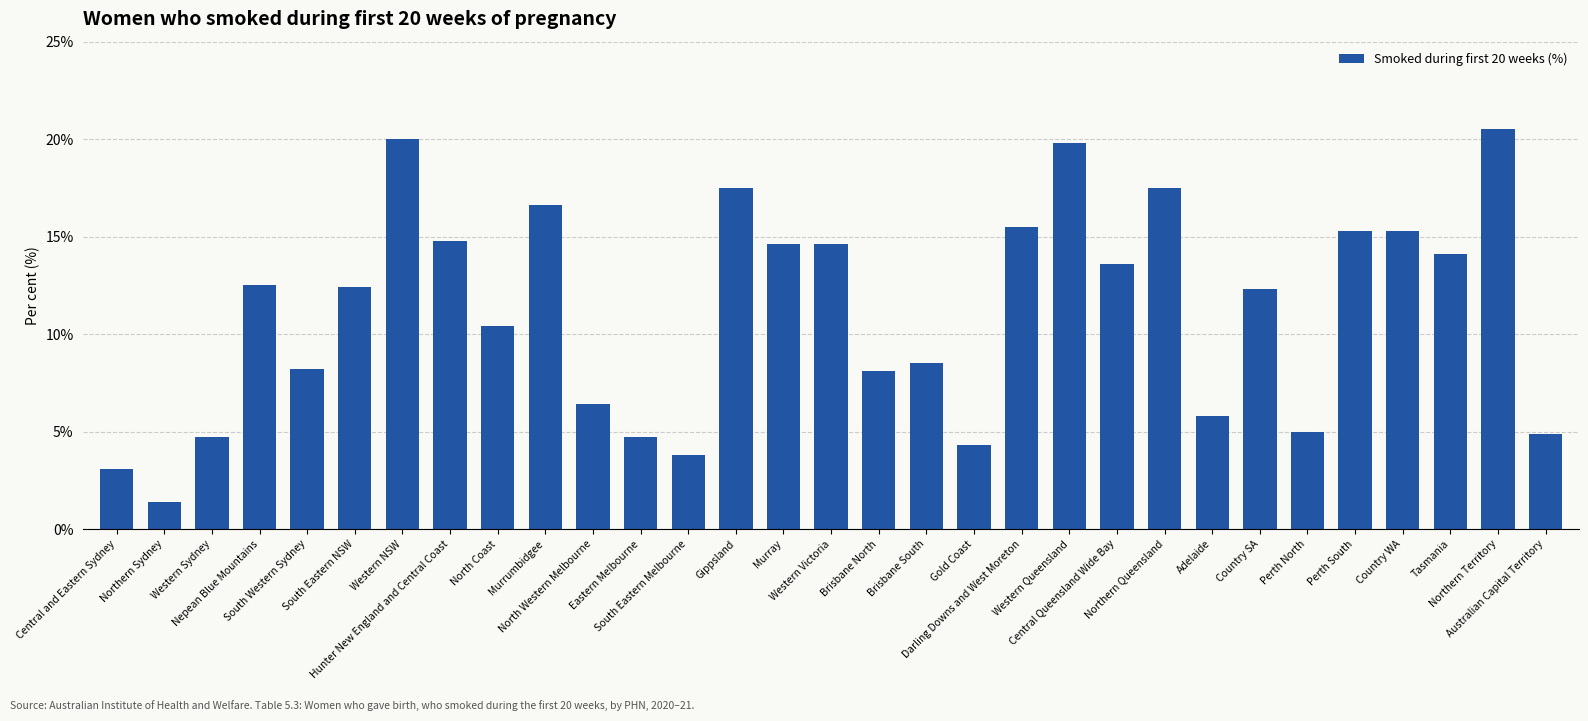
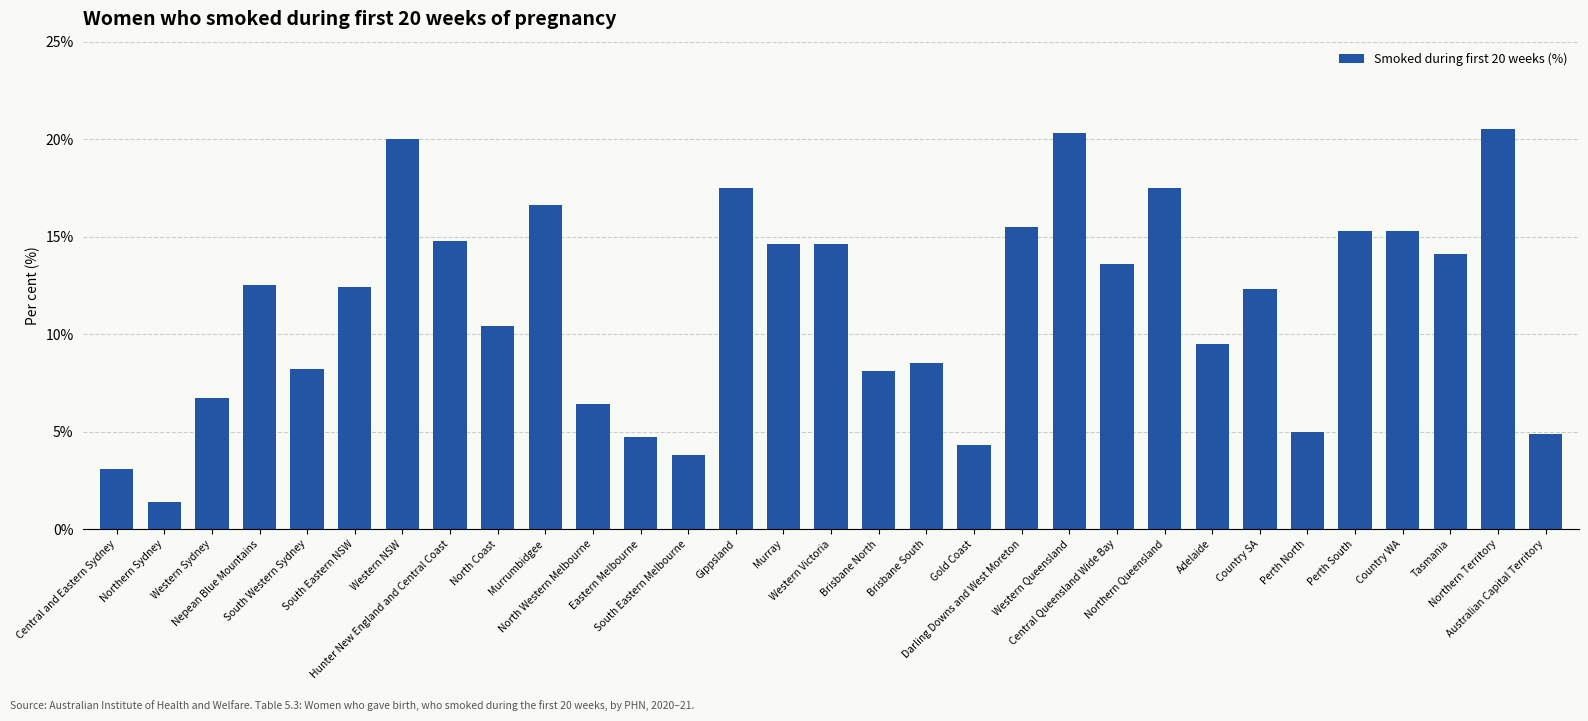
Western Sydney: 4.7% -> 6.7%
Western Queensland: 19.8% -> 20.3%
Adelaide: 5.8% -> 9.5%
